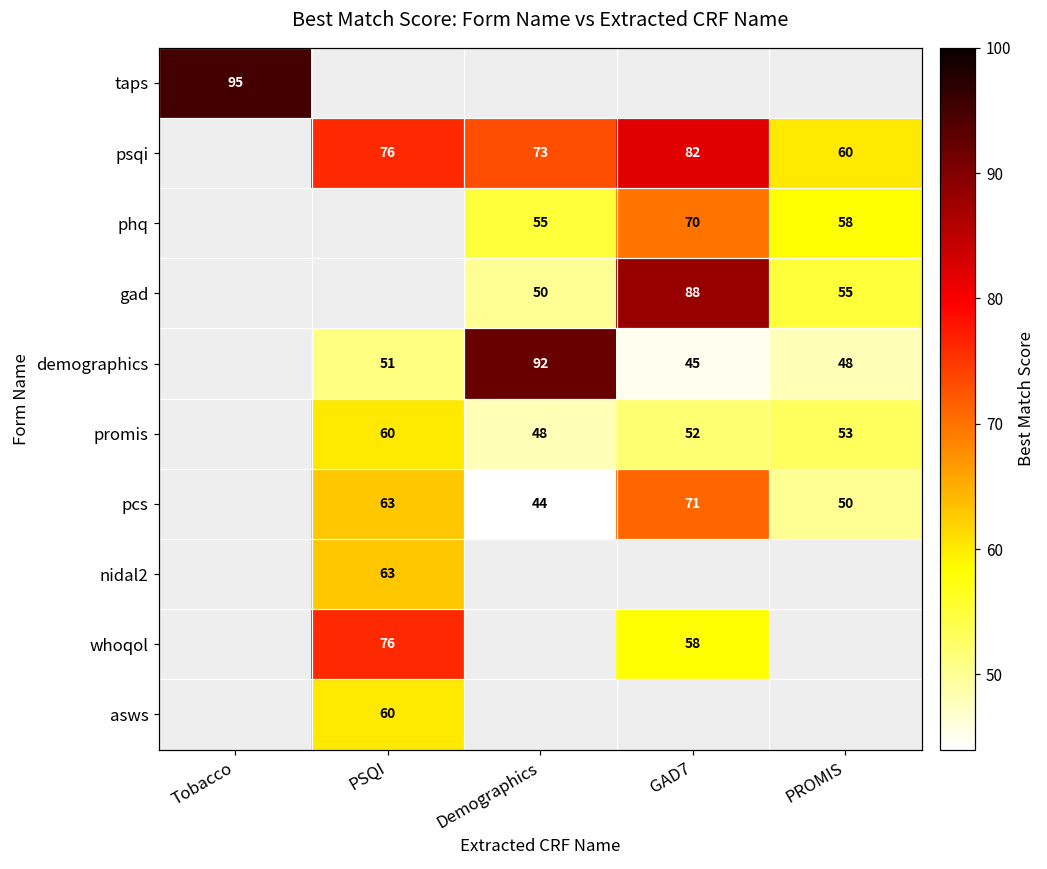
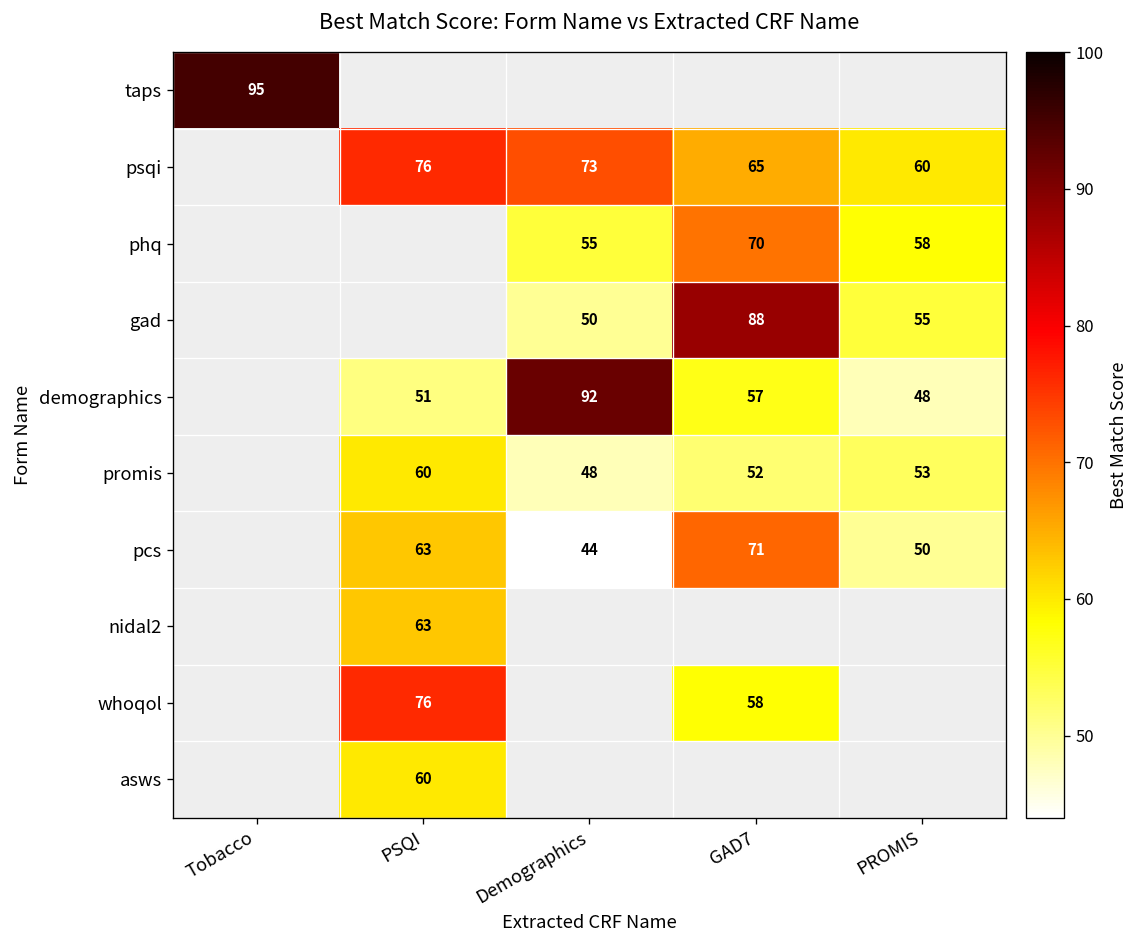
psqi, GAD7: 82 -> 65
demographics, GAD7: 45 -> 57
